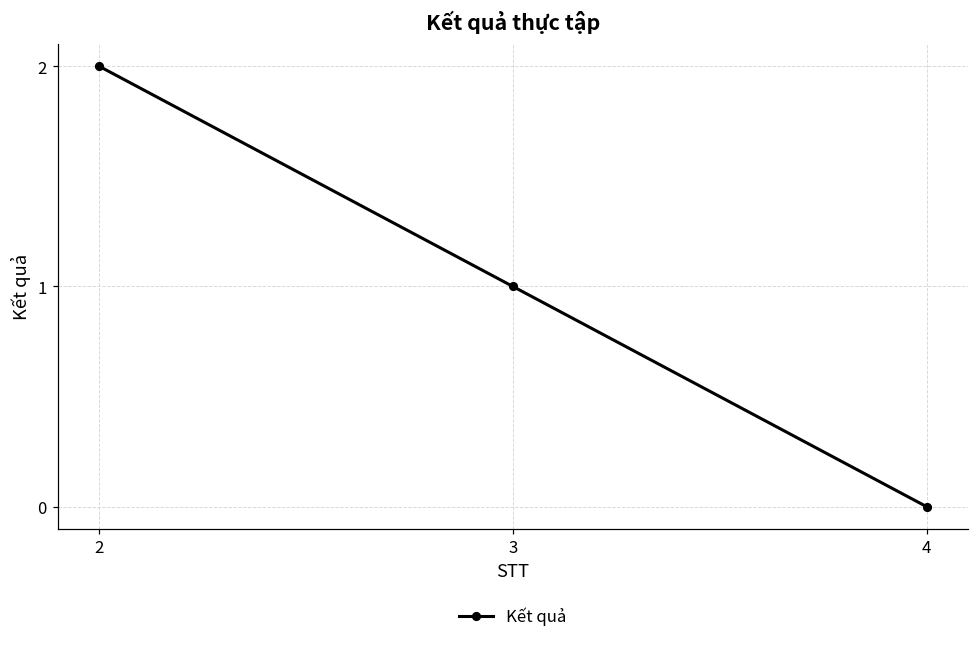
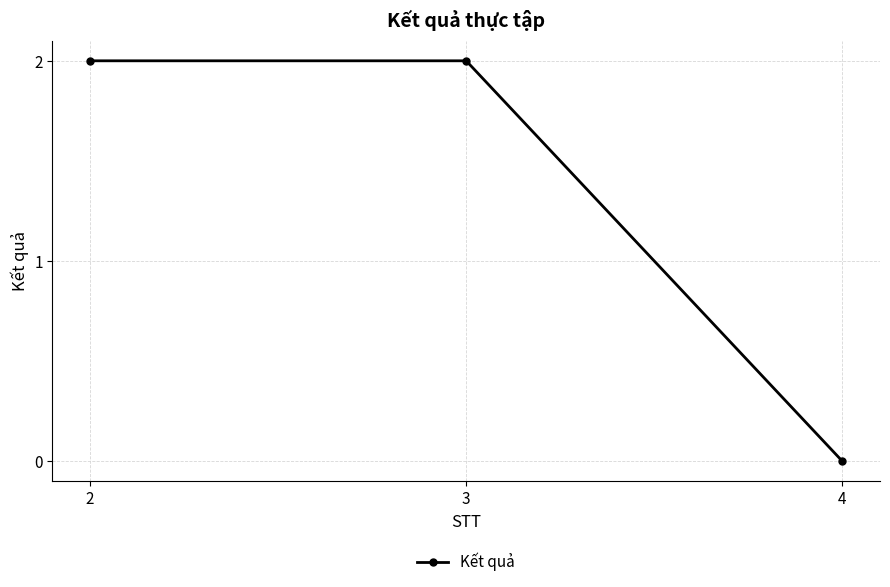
3: 1 -> 2
